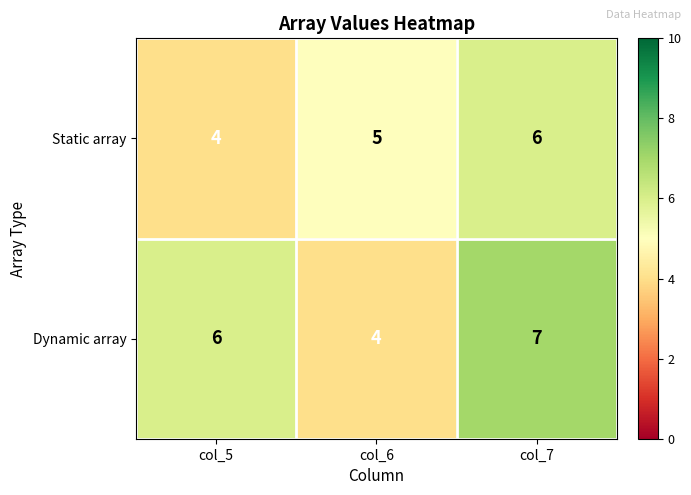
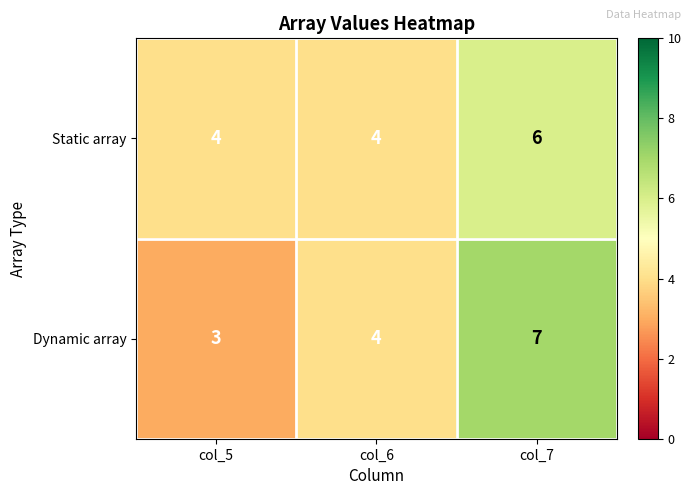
Static array, col_6: 5 -> 4
Dynamic array, col_5: 6 -> 3
